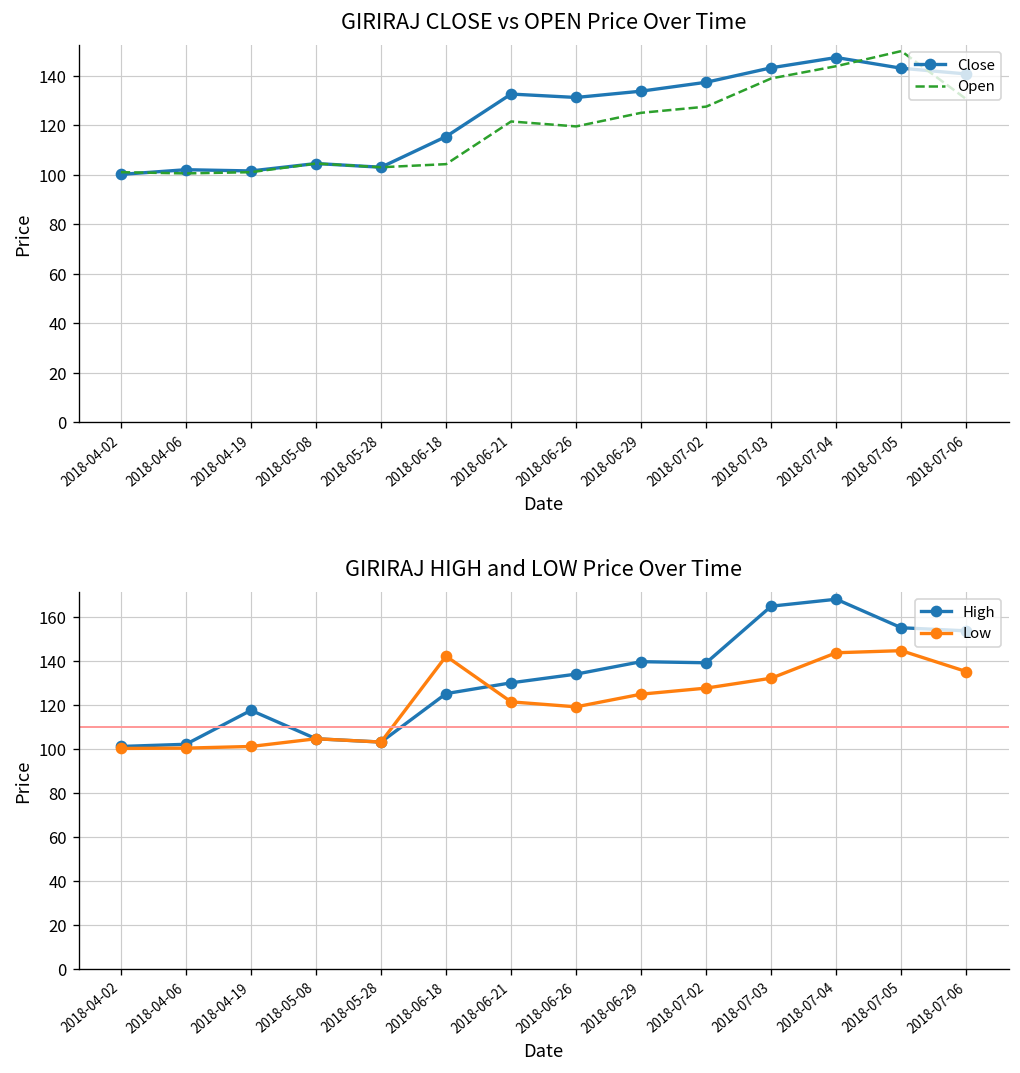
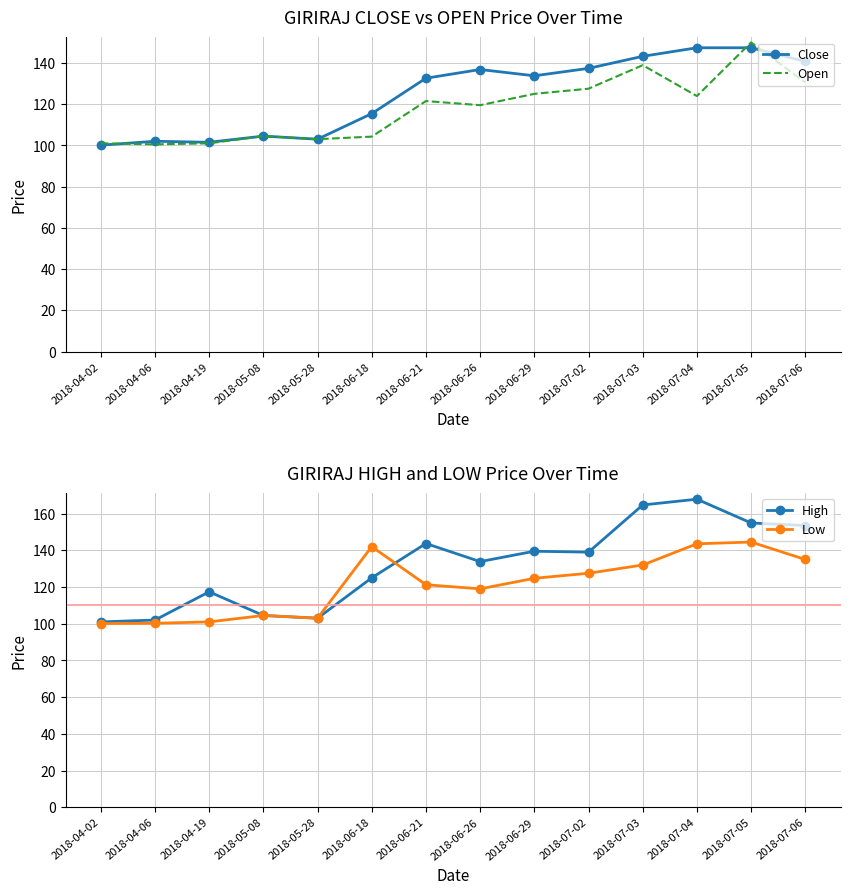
GIRIRAJ CLOSE vs OPEN Price Over Time, Close, 2018-06-26: 131 -> 137
GIRIRAJ CLOSE vs OPEN Price Over Time, Open, 2018-07-04: 144 -> 124
GIRIRAJ CLOSE vs OPEN Price Over Time, Close, 2018-07-05: 143 -> 147
GIRIRAJ HIGH and LOW Price Over Time, High, 2018-06-21: 130 -> 144
